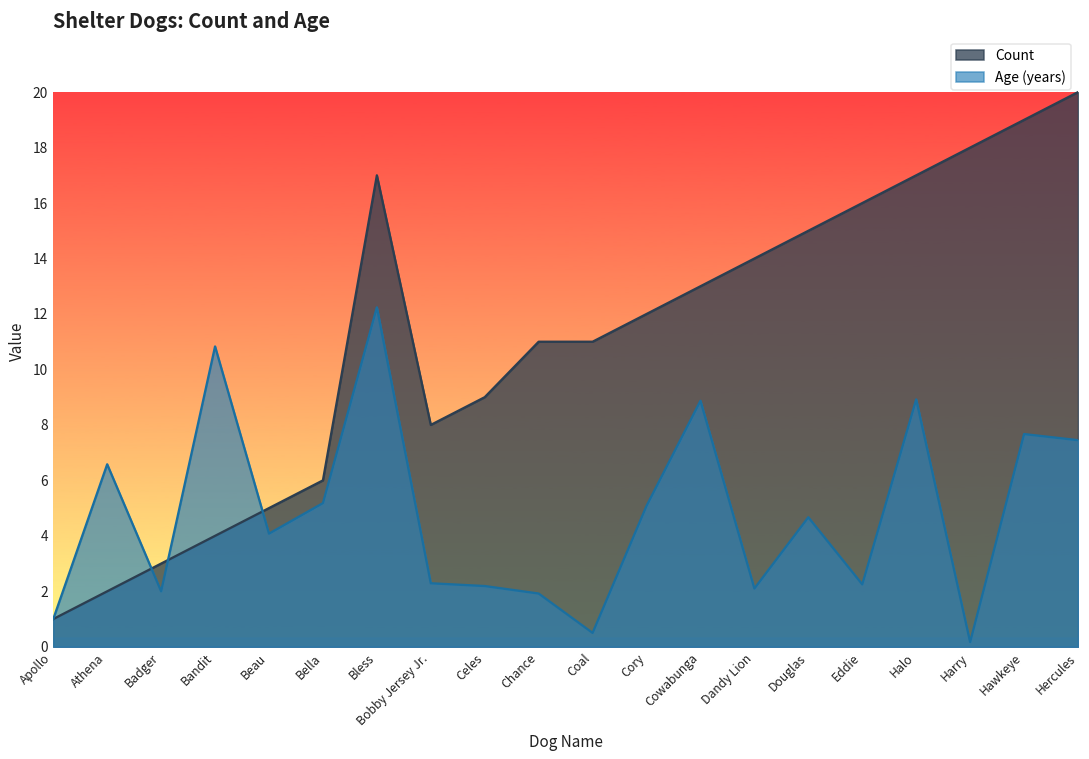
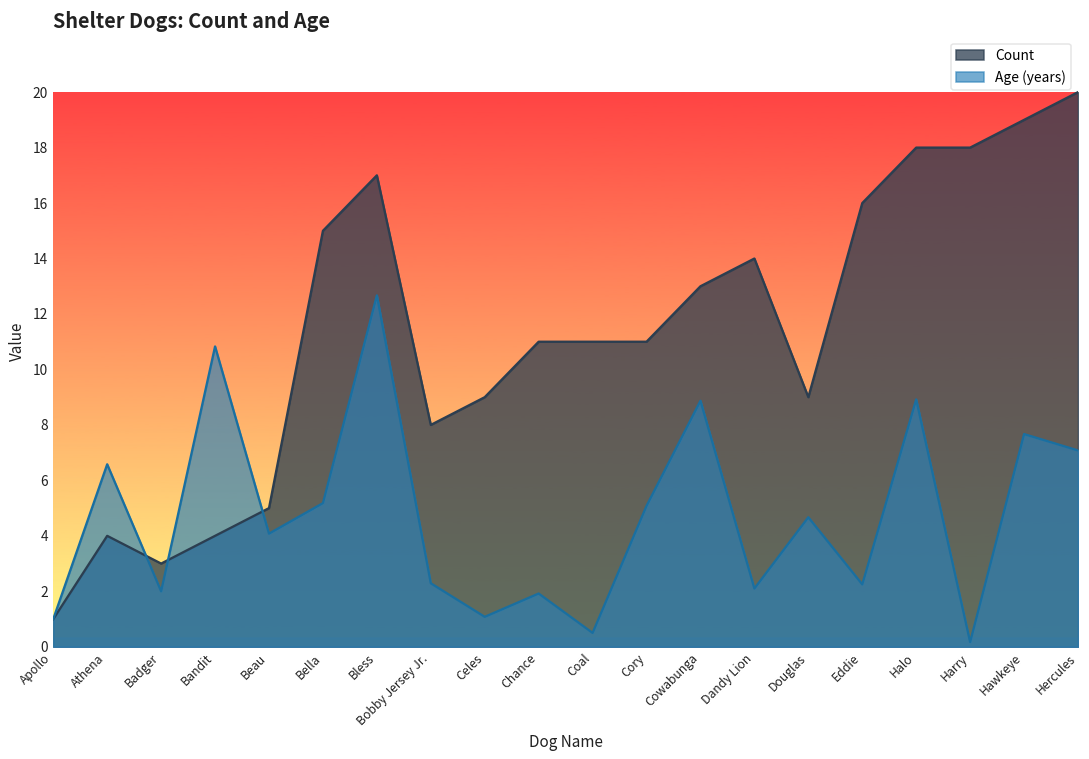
Count, Athena: 2 -> 4
Count, Bella: 6 -> 15
Age (years), Bless: 12.2 -> 12.7
Age (years), Celes: 2.2 -> 1.1
Count, Cory: 12 -> 11
Count, Douglas: 15 -> 9
Count, Halo: 17 -> 18
Age (years), Hercules: 7.5 -> 7.1
